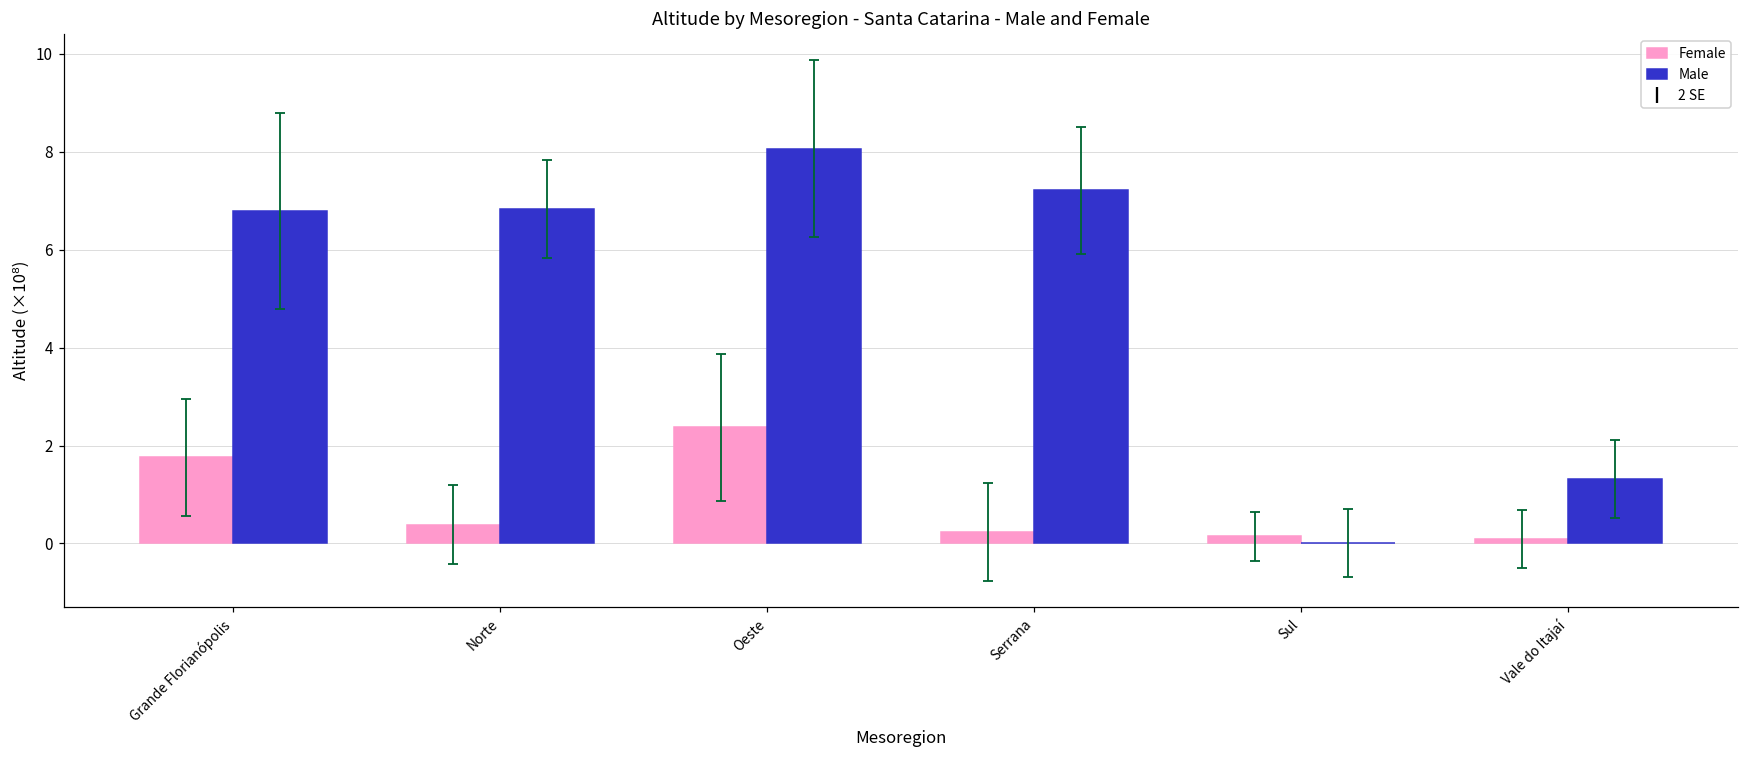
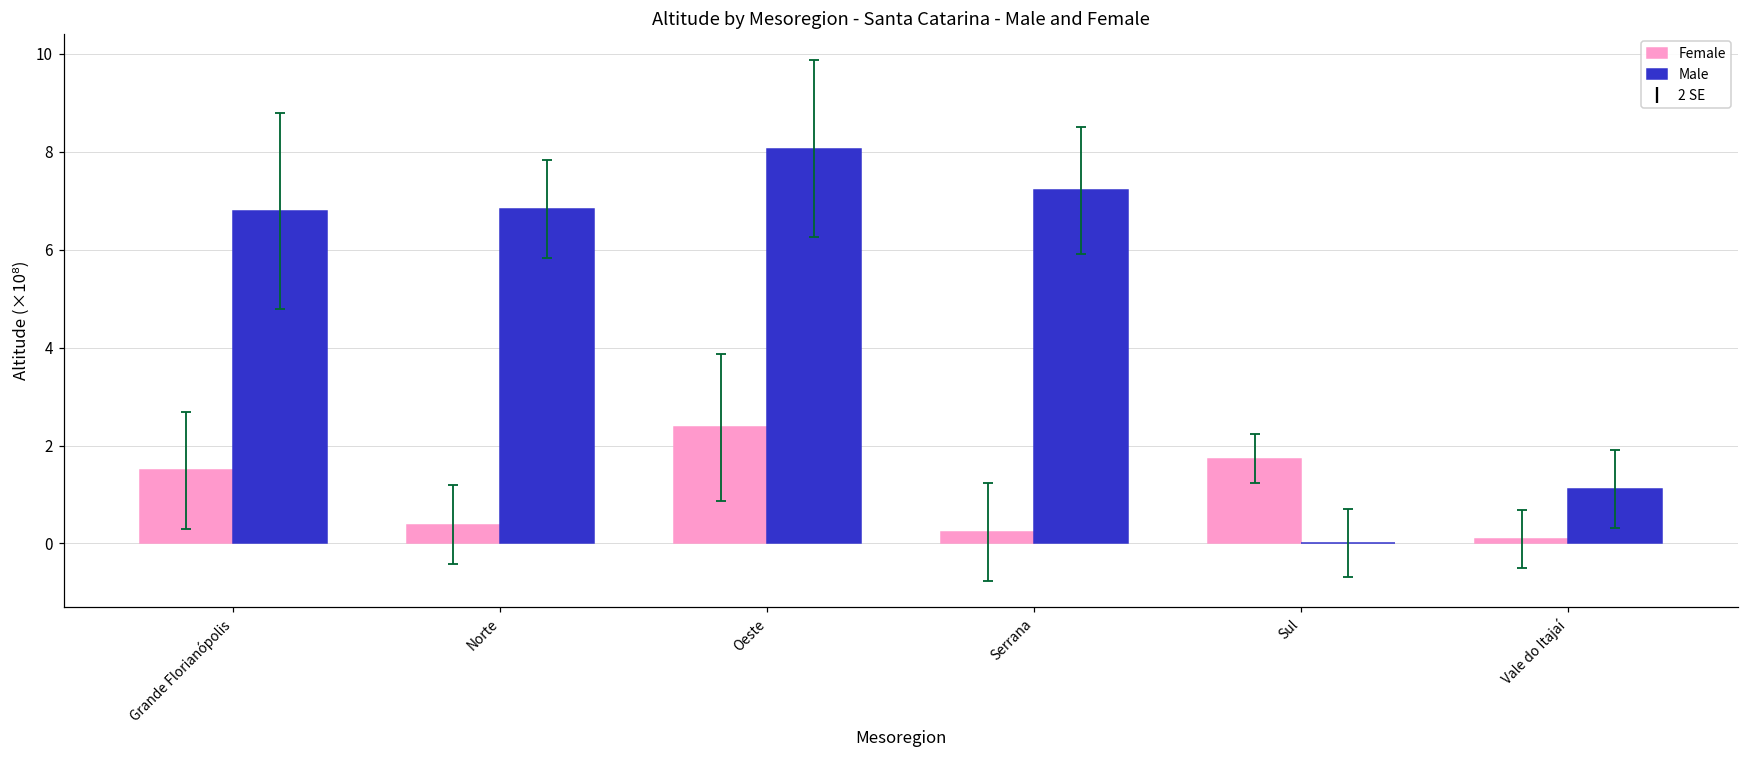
Female, Grande Florianópolis: 1.8 -> 1.5
Female, Sul: 0.1 -> 1.7
Male, Vale do Itajaí: 1.3 -> 1.1
